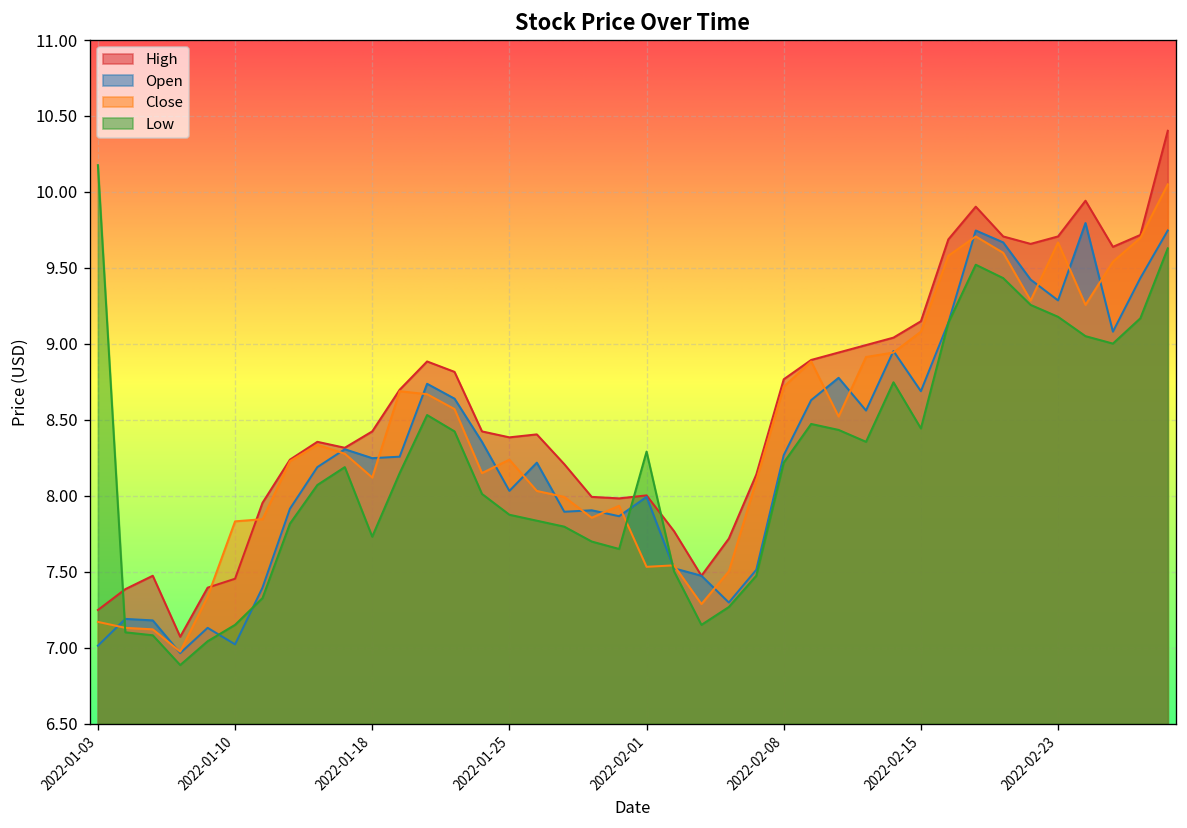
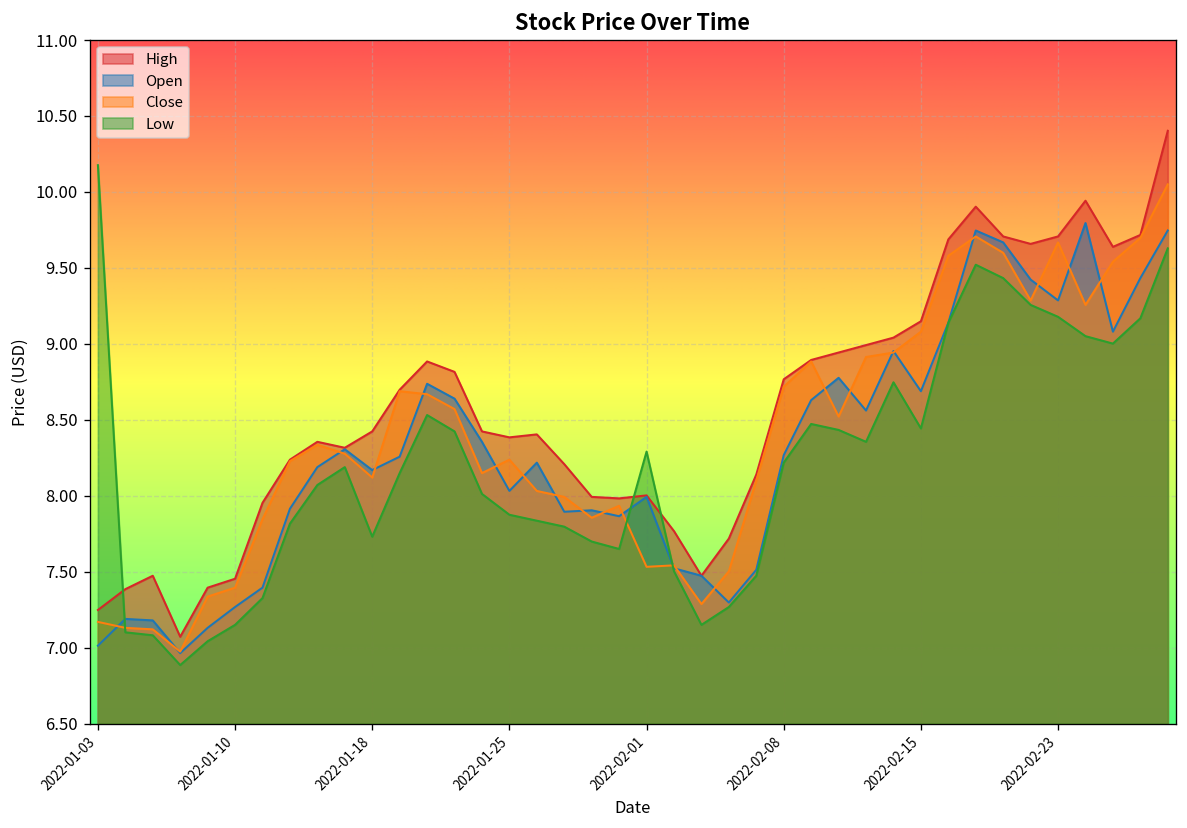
Open, 2022-01-10: 7.02 -> 7.27
Close, 2022-01-10: 7.83 -> 7.40
Open, 2022-01-18: 8.25 -> 8.17
